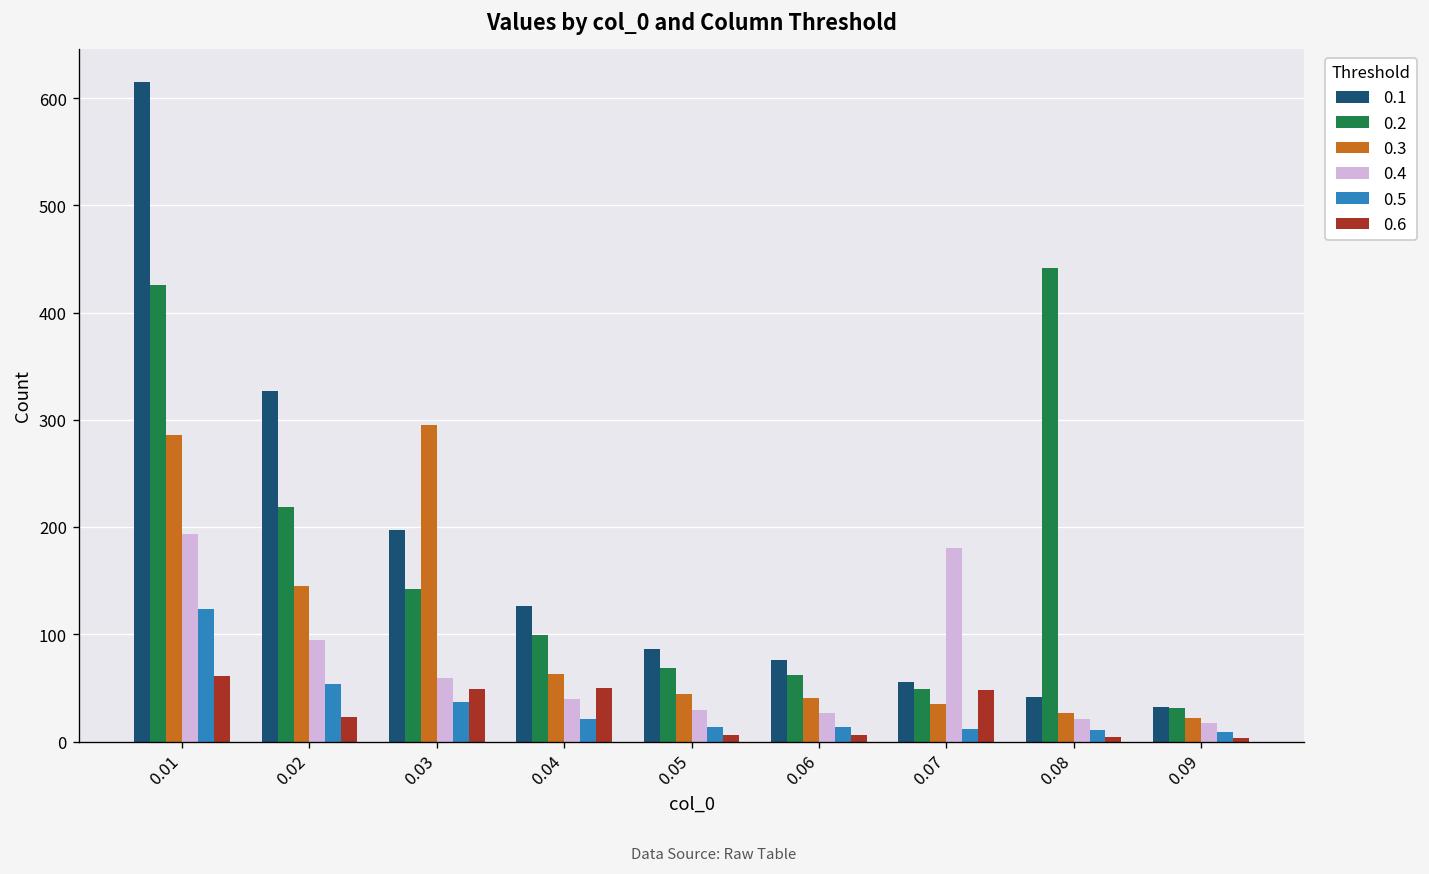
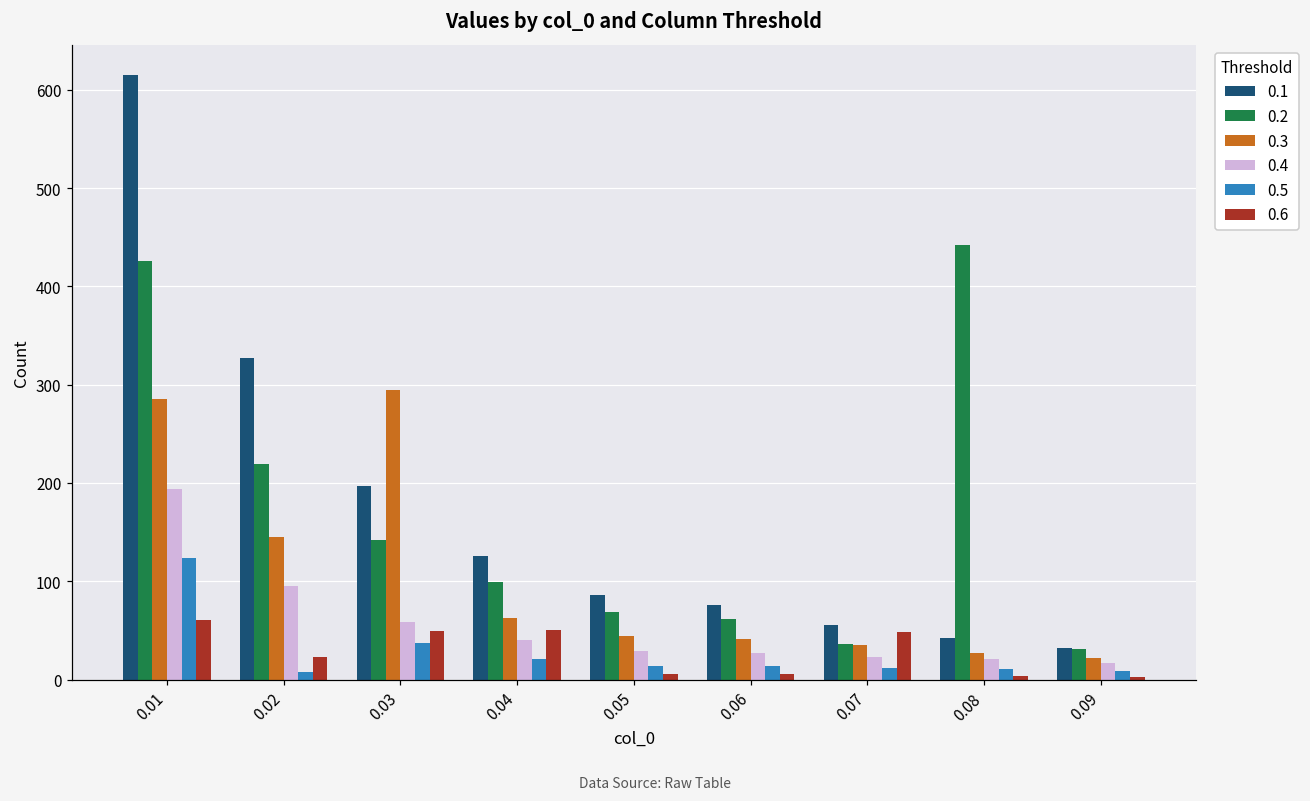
0.5, 0.02: 50 -> 10
0.2, 0.07: 50 -> 40
0.4, 0.07: 180 -> 20
